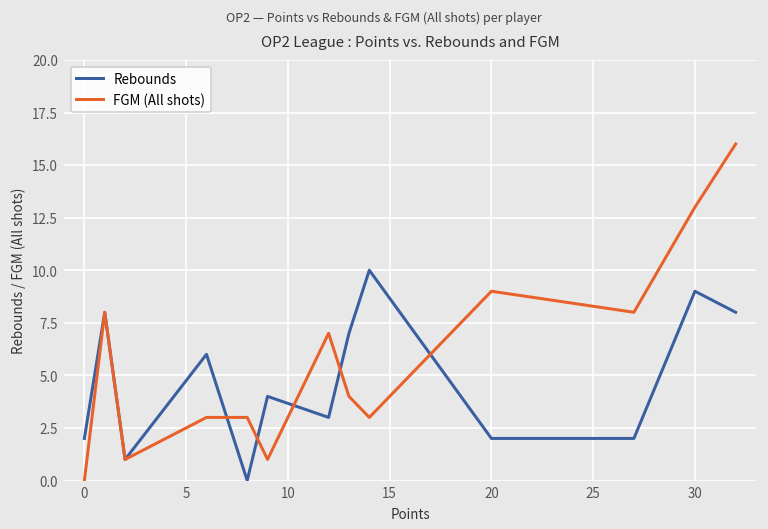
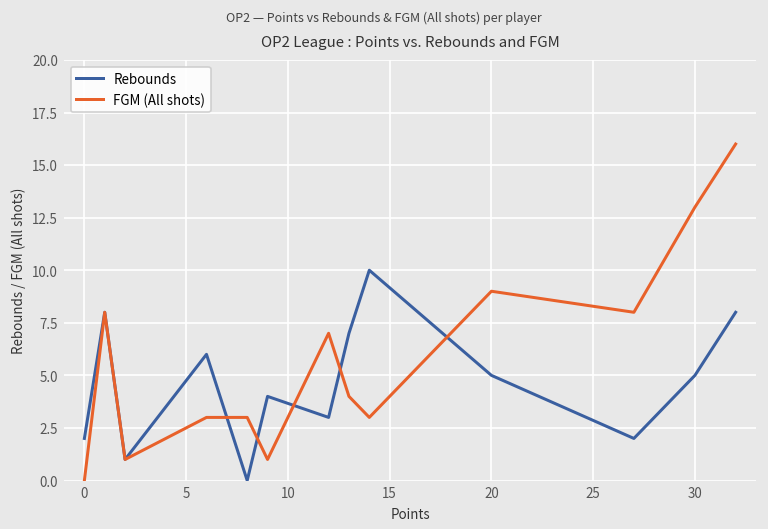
Rebounds, 20: 2 -> 5
Rebounds, 30: 9 -> 5
